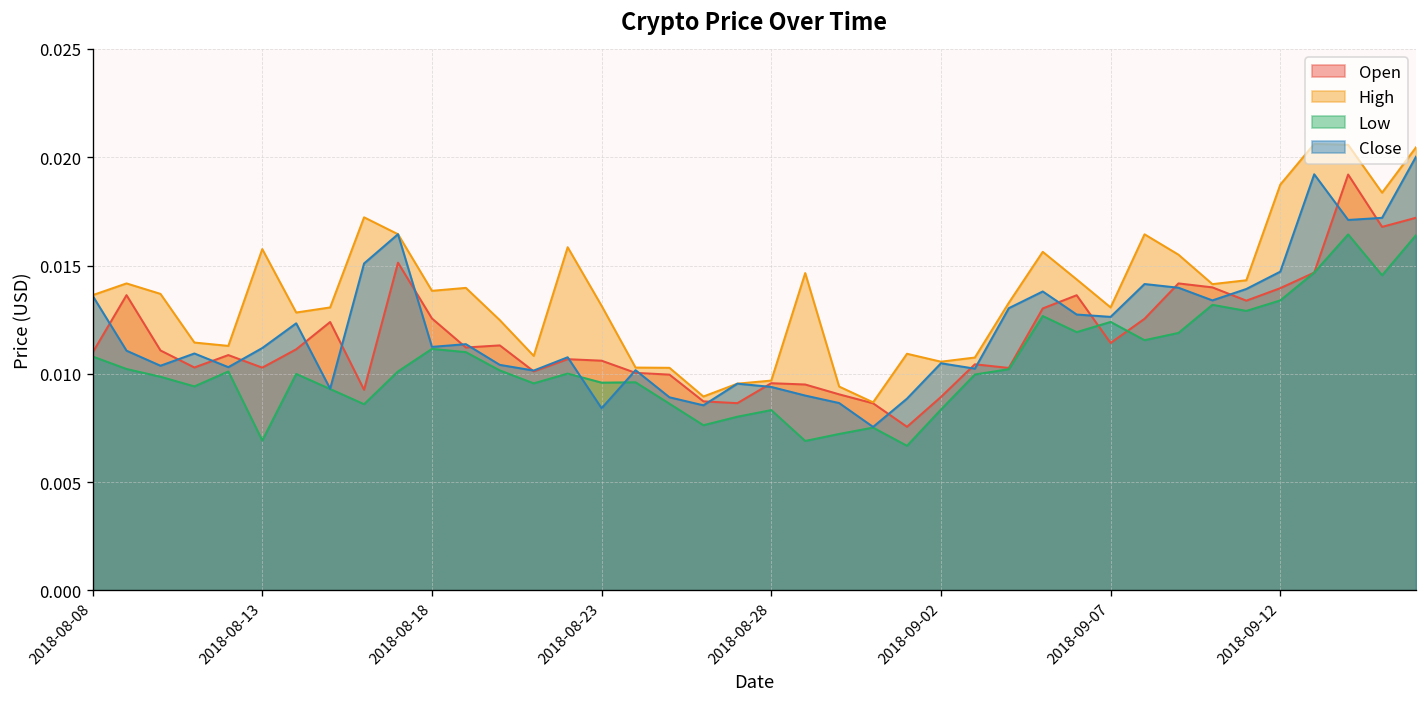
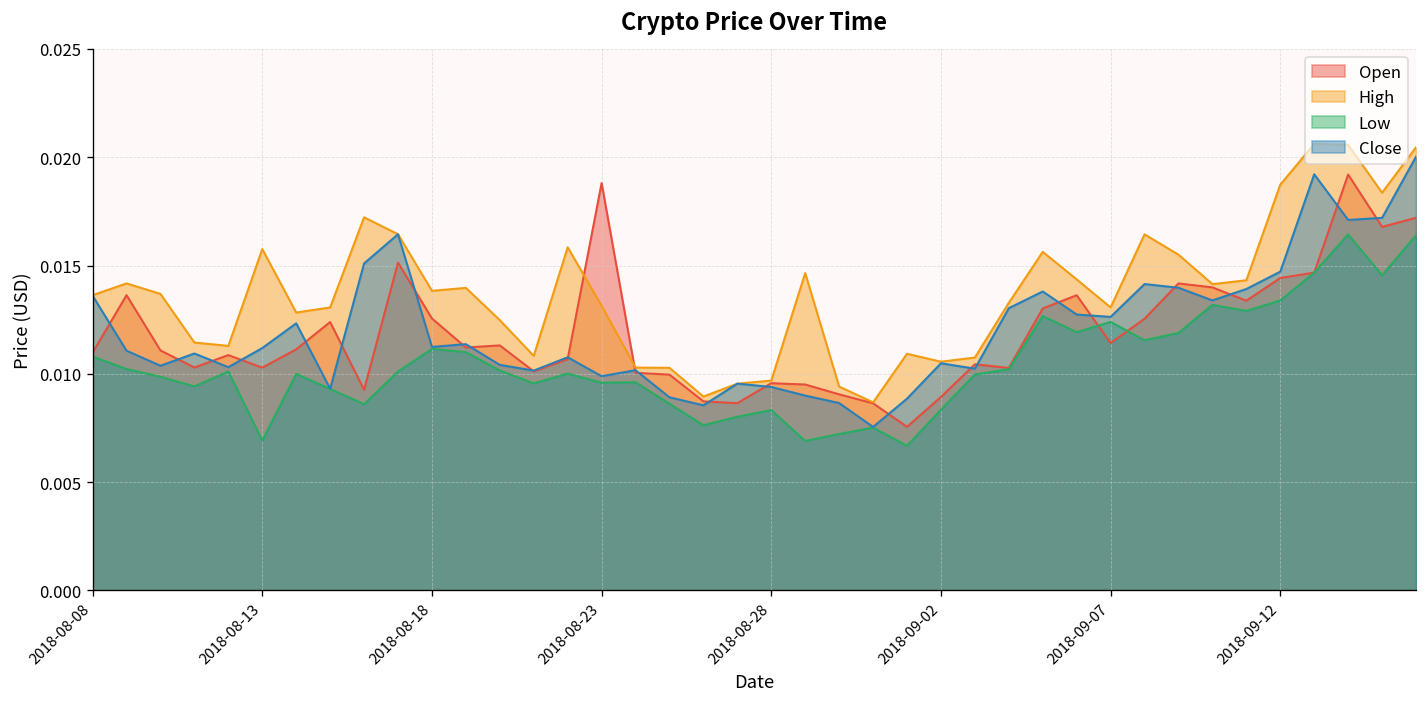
Open, 2018-08-23: 0.0106 -> 0.0188
Close, 2018-08-23: 0.0084 -> 0.0099
Open, 2018-09-12: 0.0140 -> 0.0144
